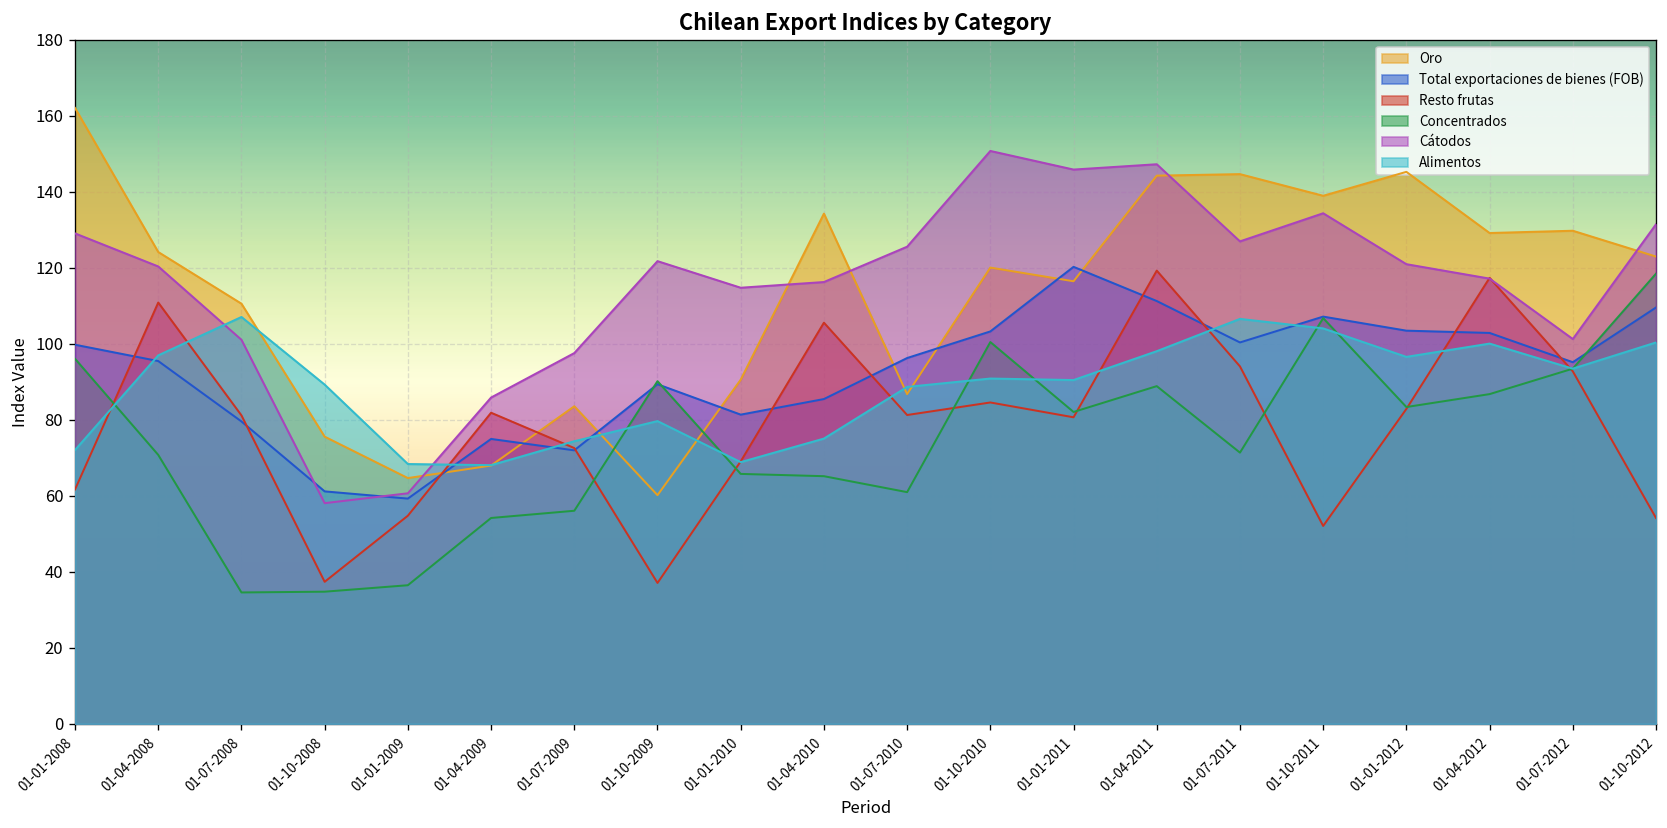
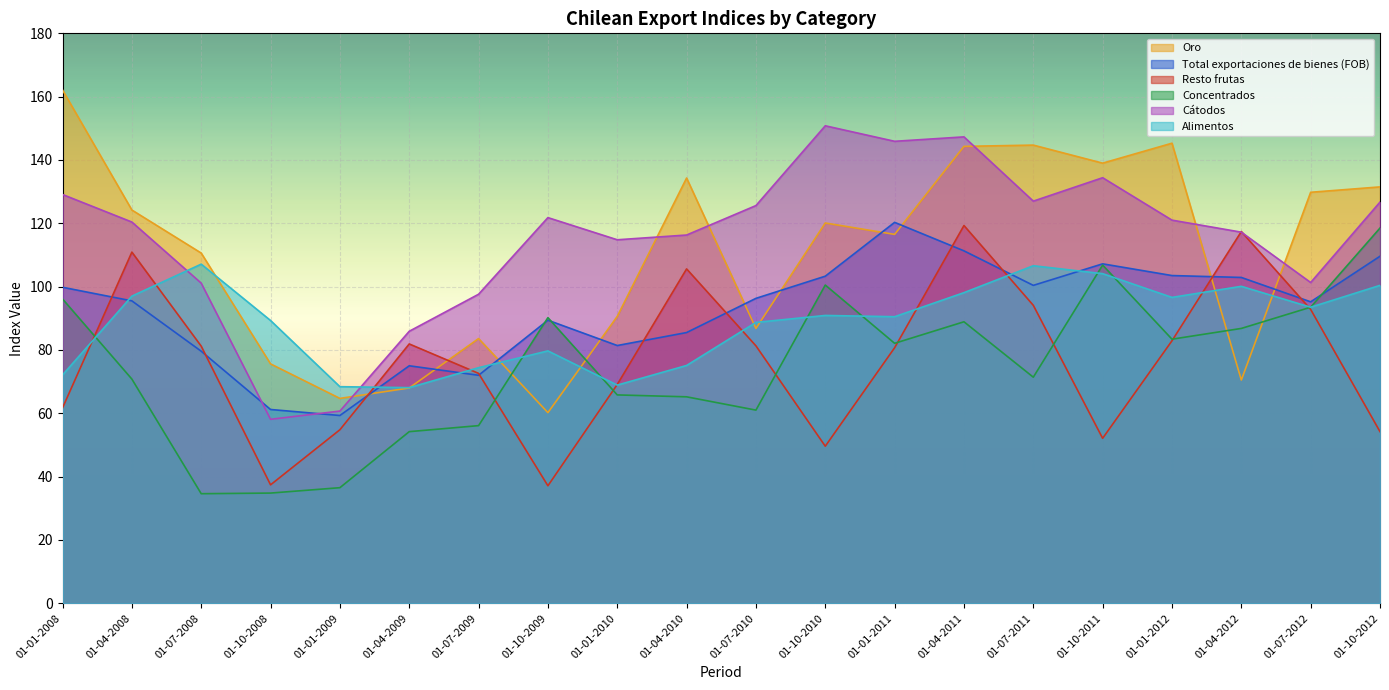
Resto frutas, 01-10-2010: 85 -> 50
Oro, 01-04-2012: 129 -> 71
Oro, 01-10-2012: 123 -> 132
Cátodos, 01-10-2012: 132 -> 127
